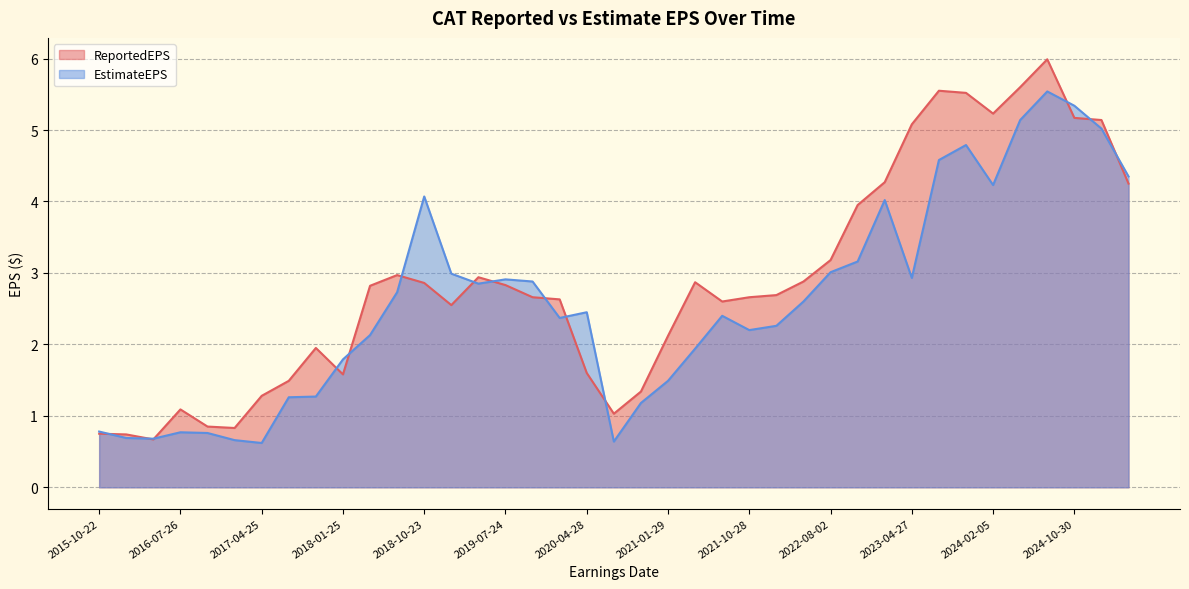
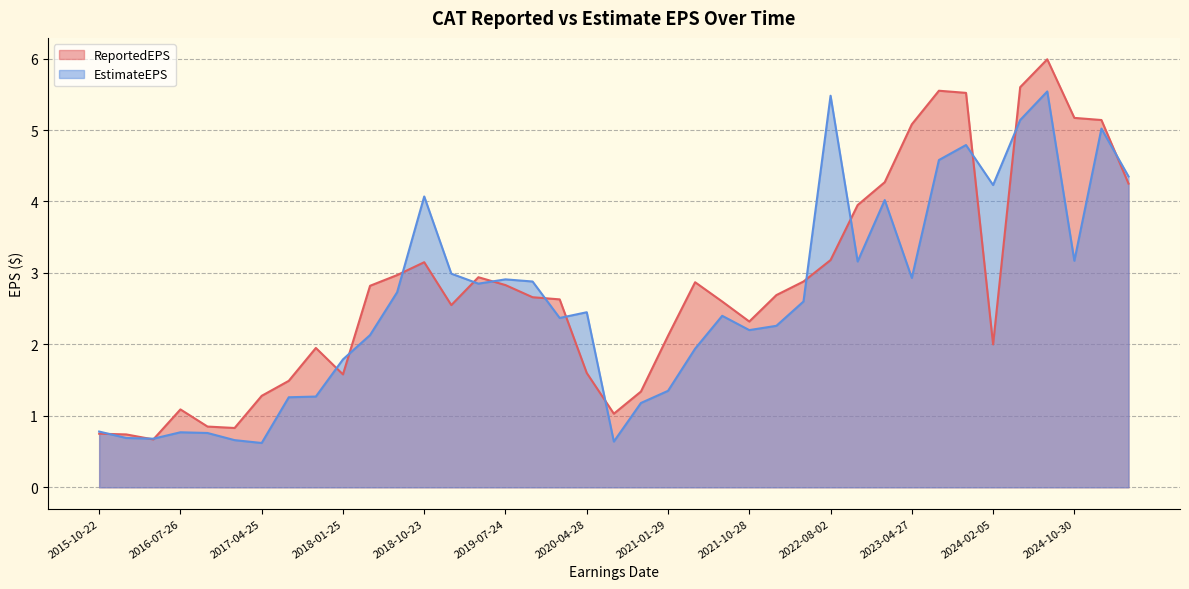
ReportedEPS, 2018-10-23: 2.9 -> 3.2
EstimateEPS, 2021-01-29: 1.5 -> 1.4
ReportedEPS, 2021-10-28: 2.7 -> 2.3
EstimateEPS, 2022-08-02: 3.0 -> 5.5
ReportedEPS, 2024-02-05: 5.2 -> 2.0
EstimateEPS, 2024-10-30: 5.3 -> 3.2
